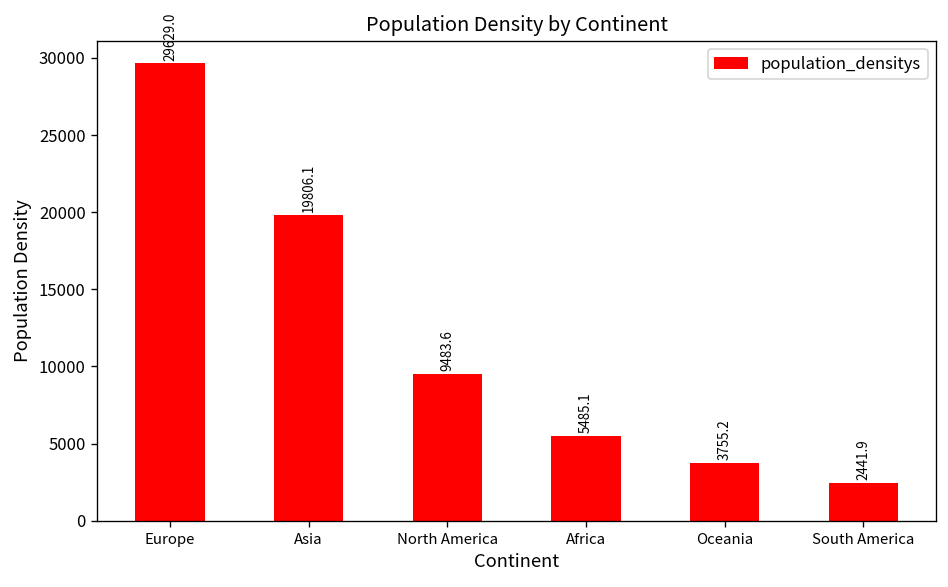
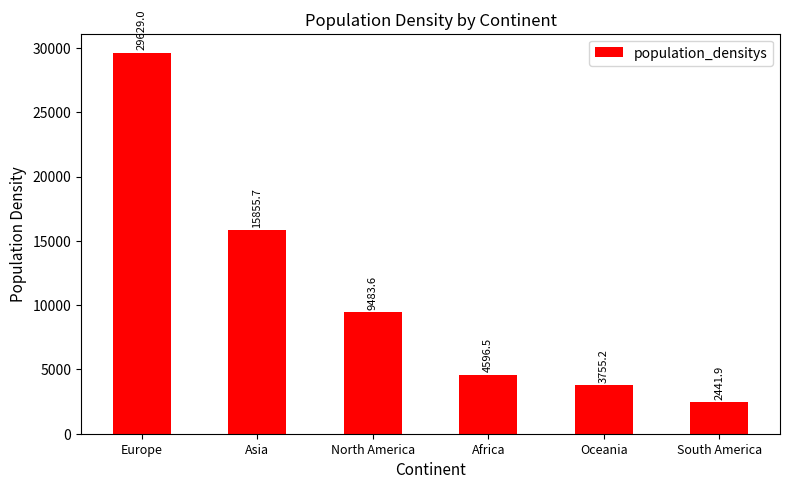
Asia: 19806.1 -> 15855.7
Africa: 5485.1 -> 4596.5
